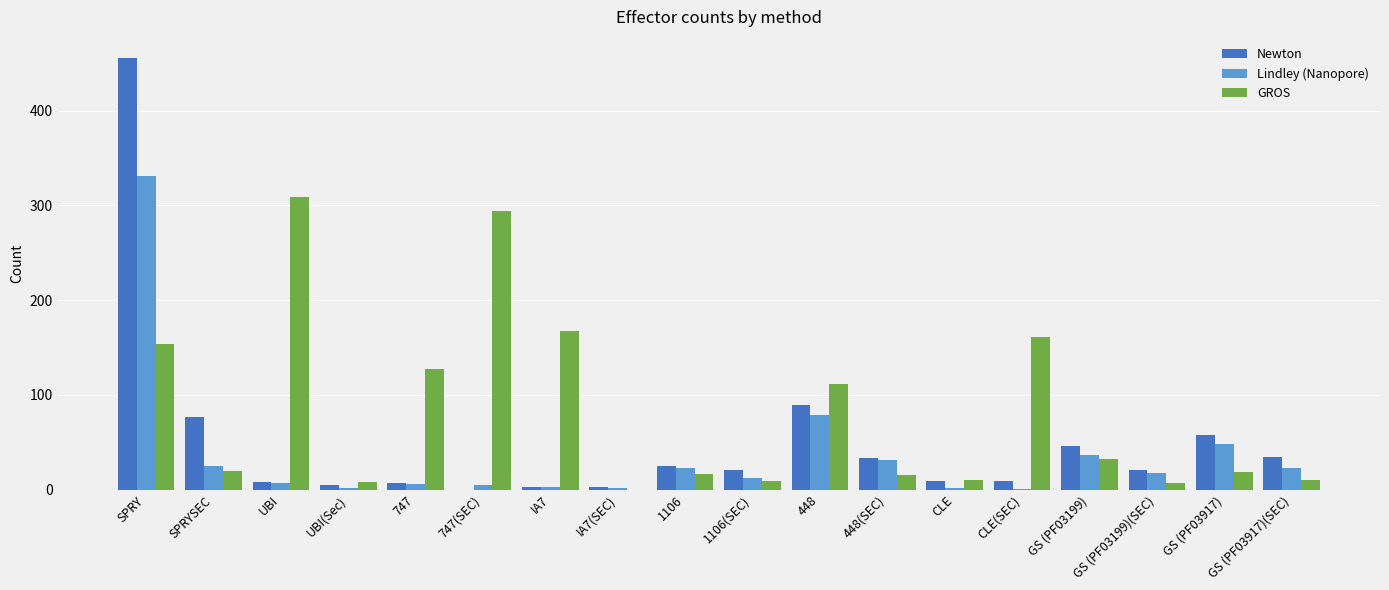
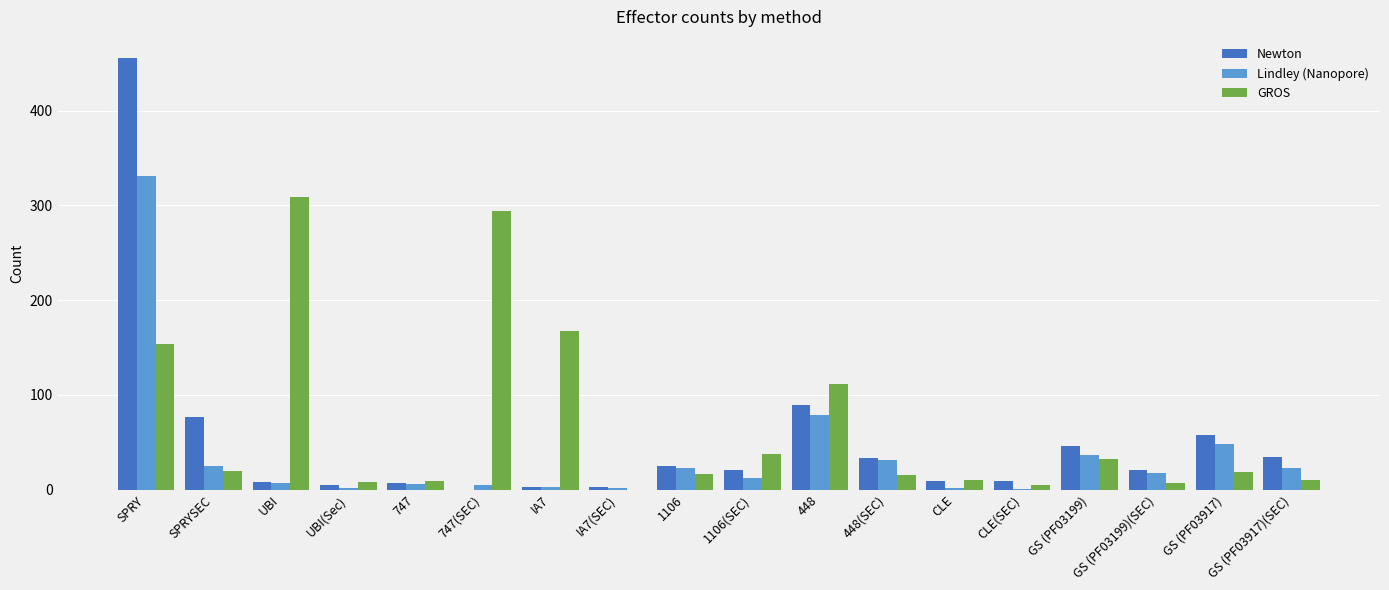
GROS, 747: 130 -> 10
GROS, 1106(SEC): 10 -> 40
GROS, CLE(SEC): 160 -> 10
